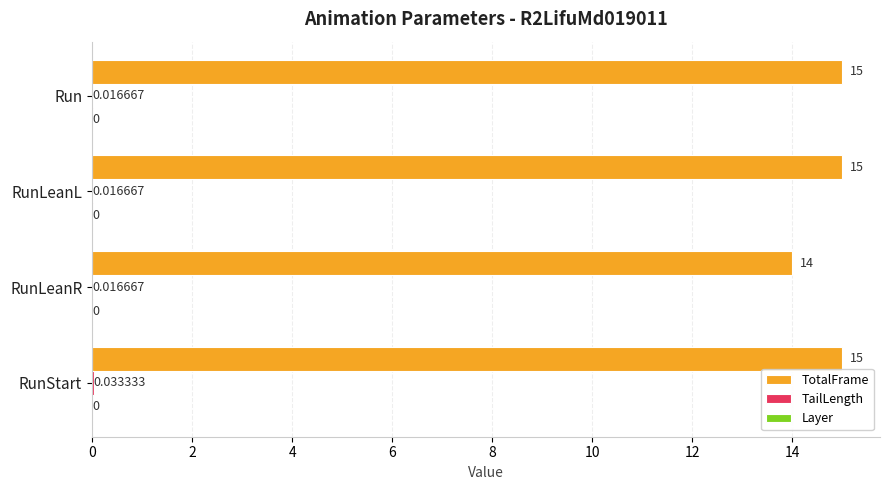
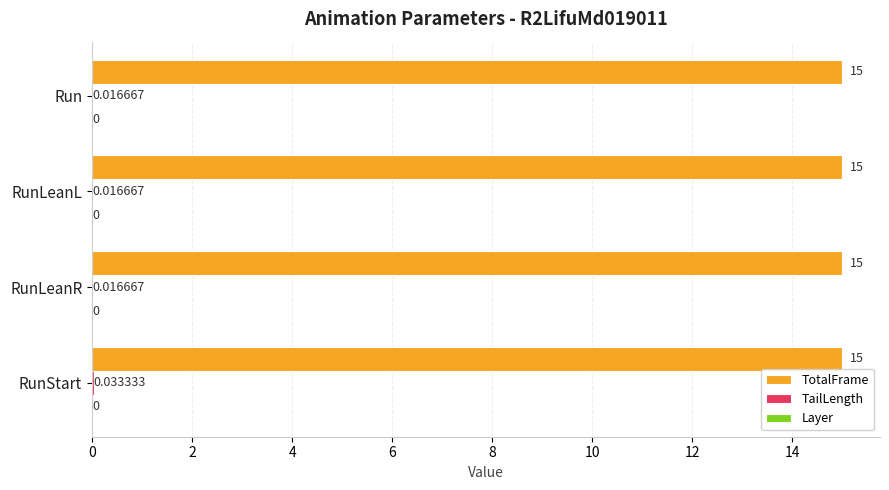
TotalFrame, RunLeanR: 14 -> 15
